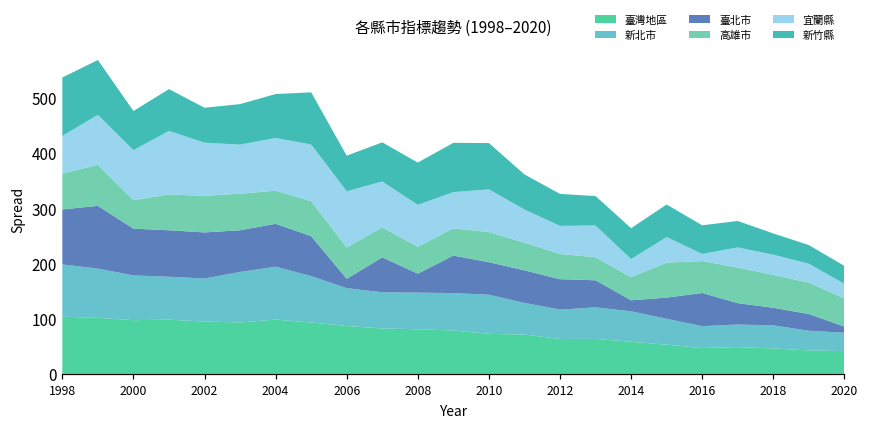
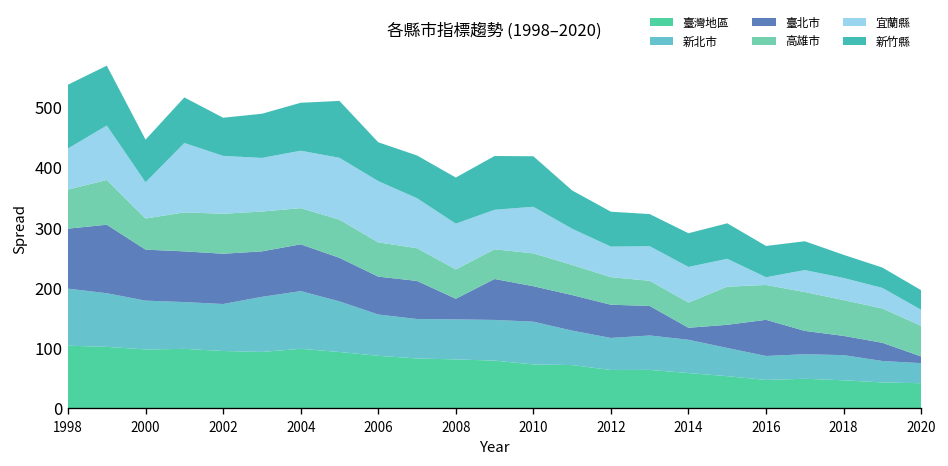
宜蘭縣, 2000: 90 -> 60
臺北市, 2006: 20 -> 60
宜蘭縣, 2014: 30 -> 60
